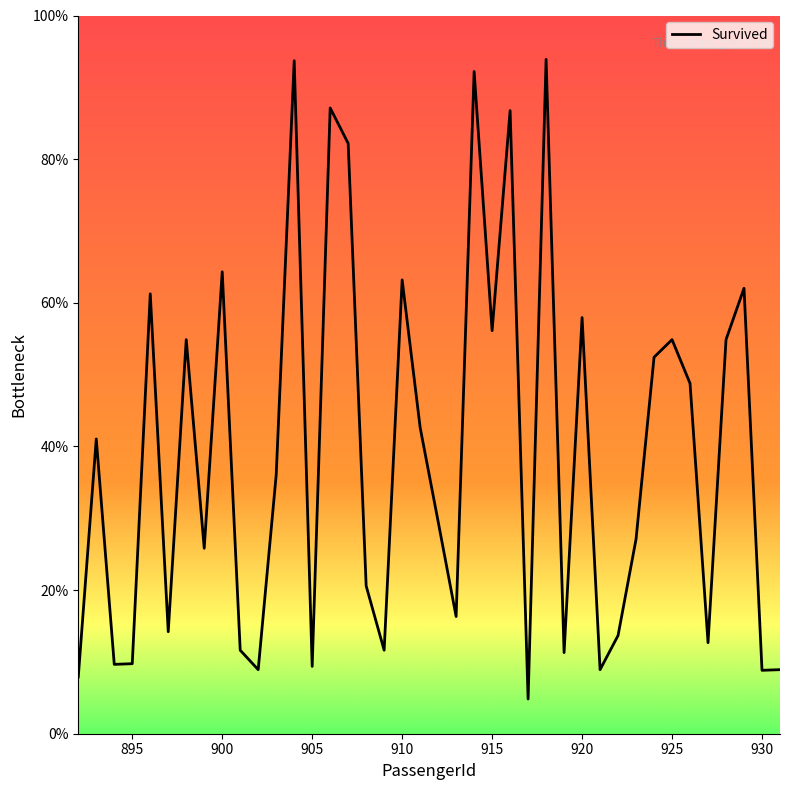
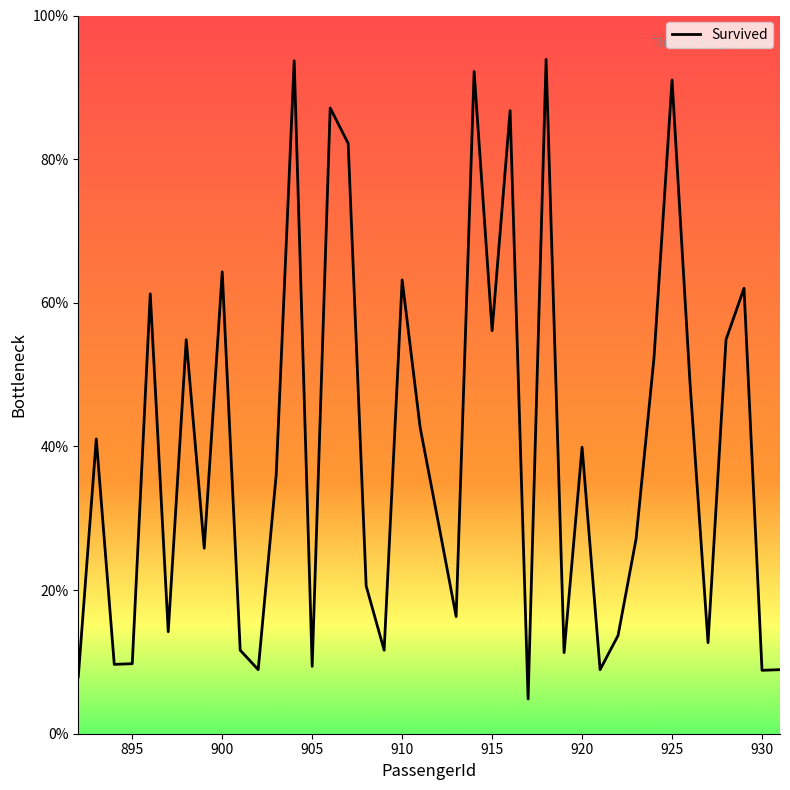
920: 58% -> 40%
925: 55% -> 91%
